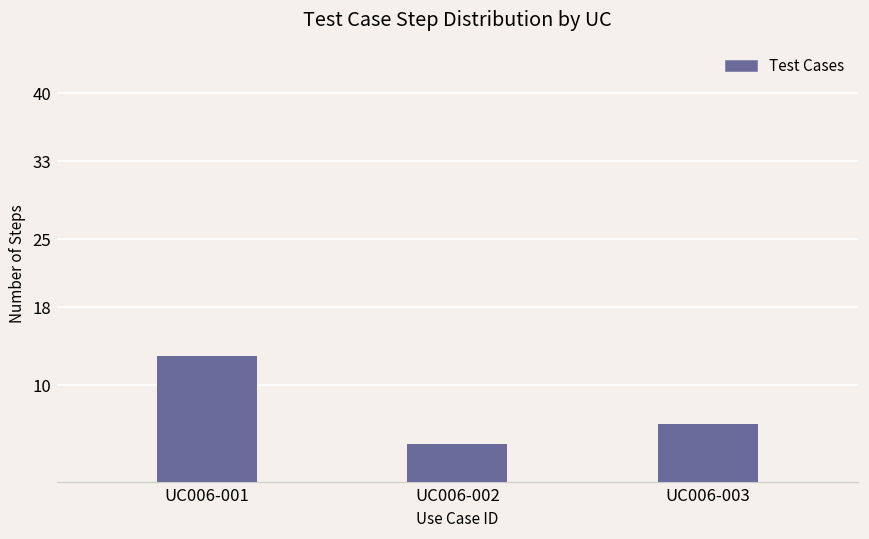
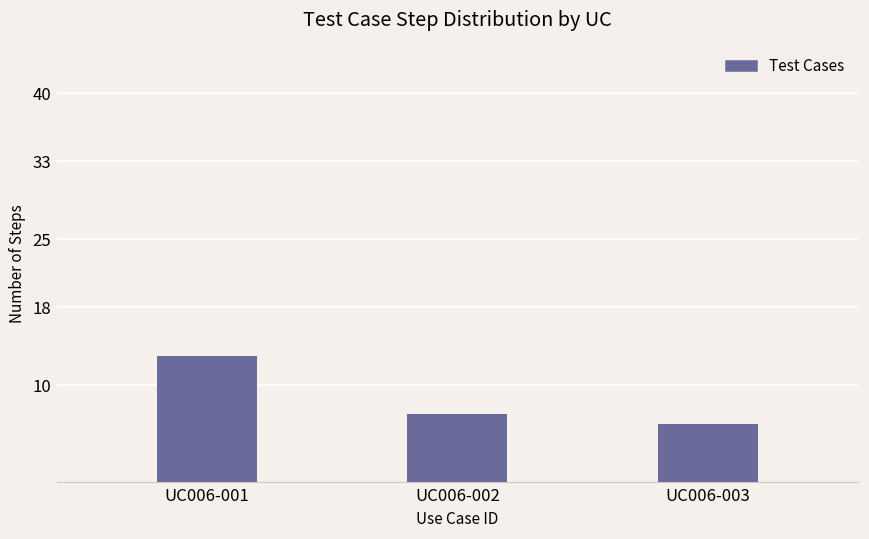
UC006-002: 4 -> 7
